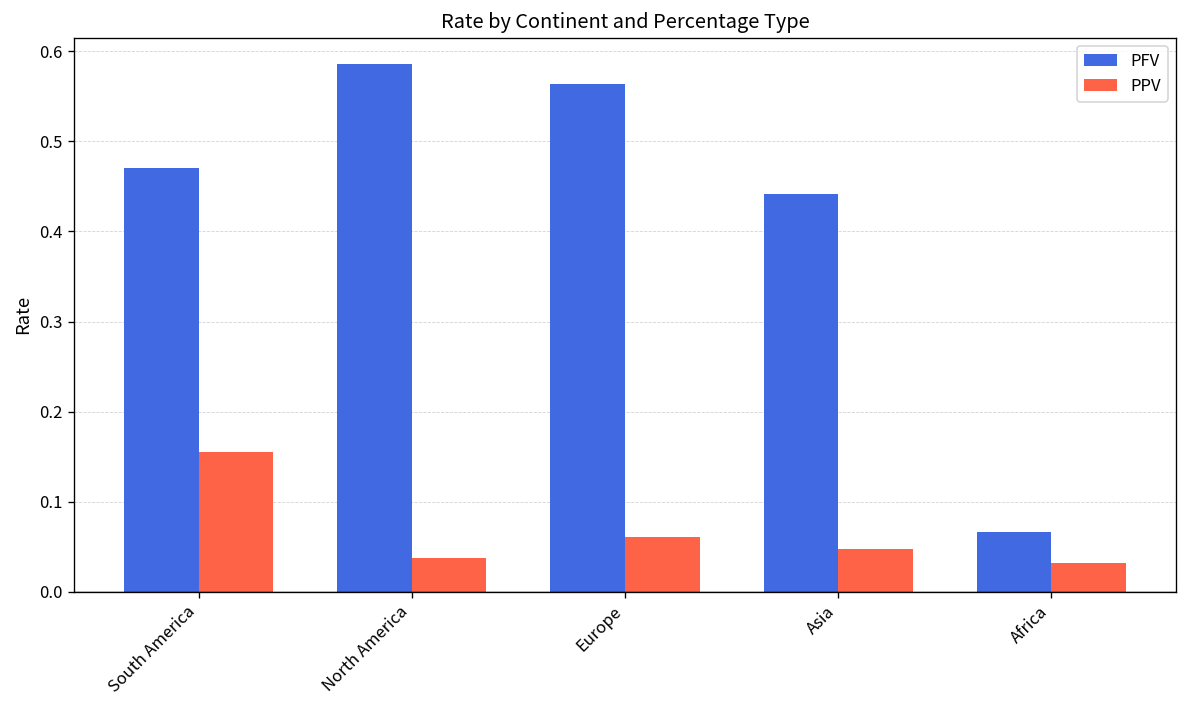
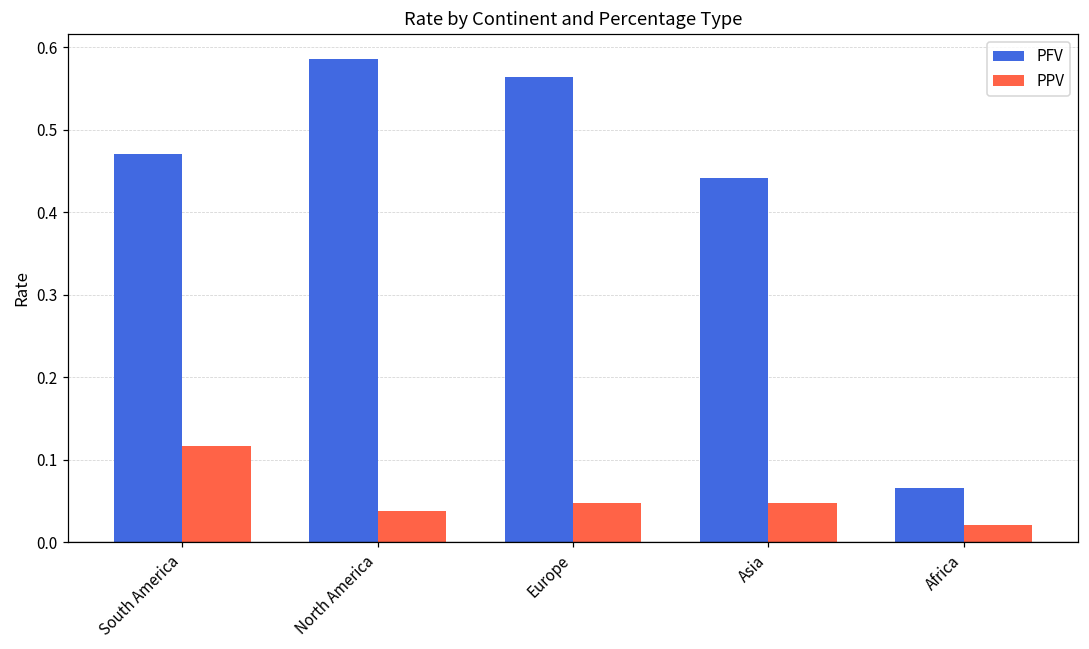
PPV, South America: 0.16 -> 0.12
PPV, Europe: 0.06 -> 0.05
PPV, Africa: 0.03 -> 0.02
